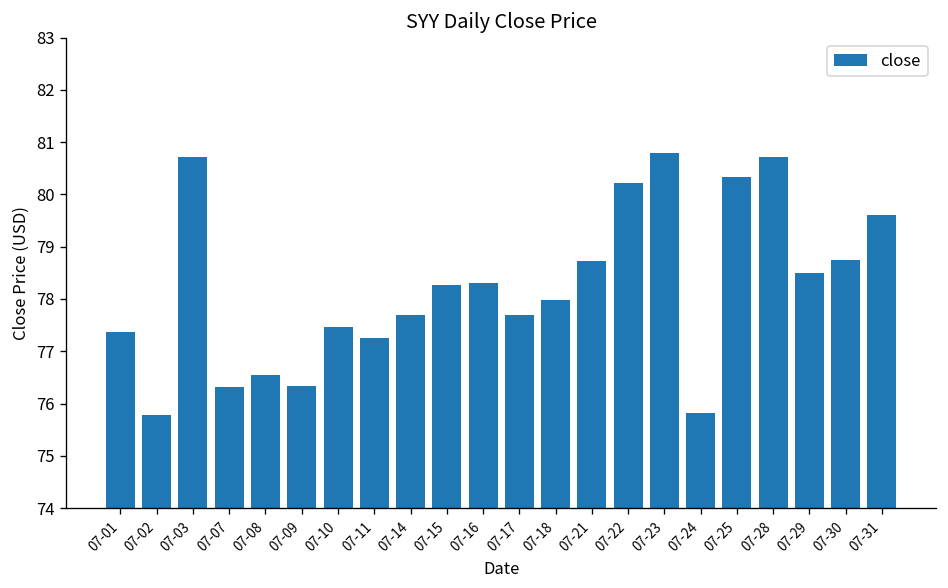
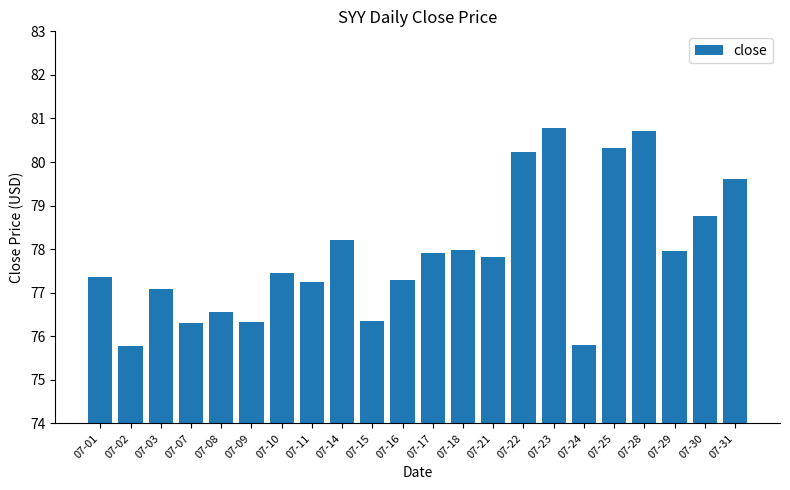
07-03: 80.7 -> 77.1
07-14: 77.7 -> 78.2
07-15: 78.3 -> 76.4
07-16: 78.3 -> 77.3
07-17: 77.7 -> 77.9
07-21: 78.7 -> 77.8
07-29: 78.5 -> 78.0
